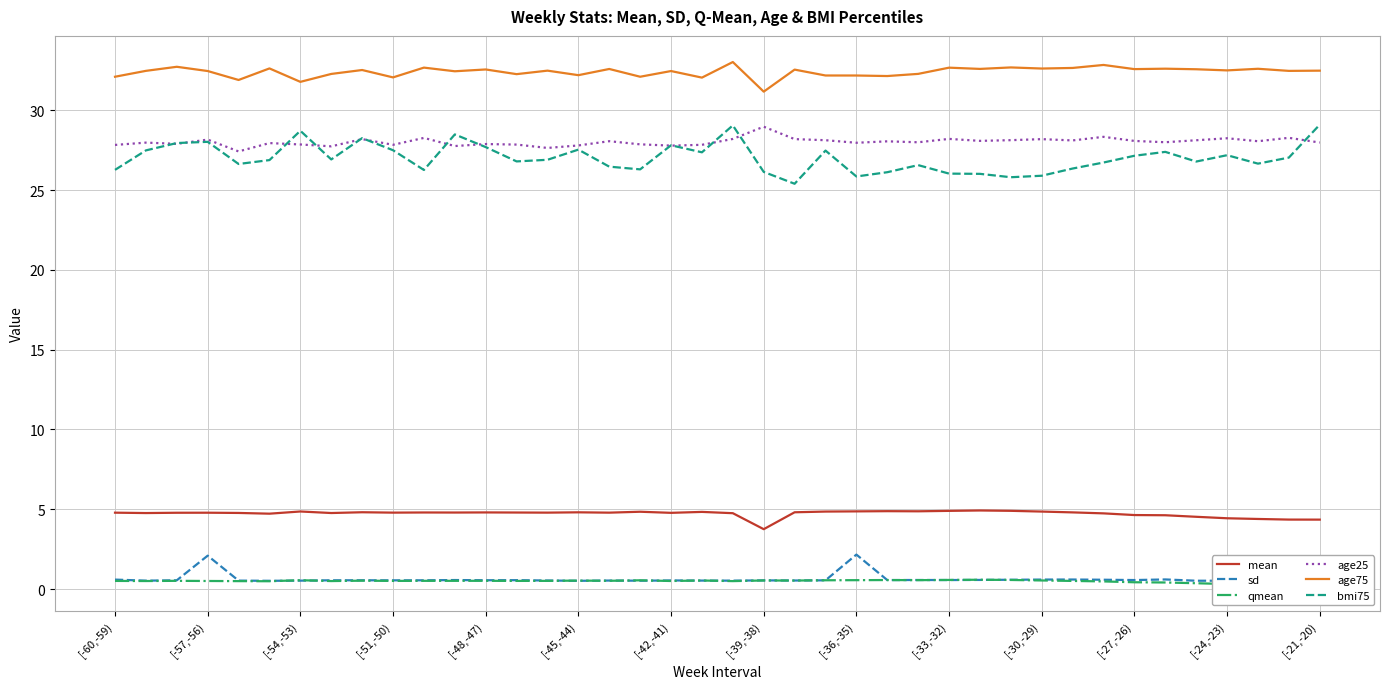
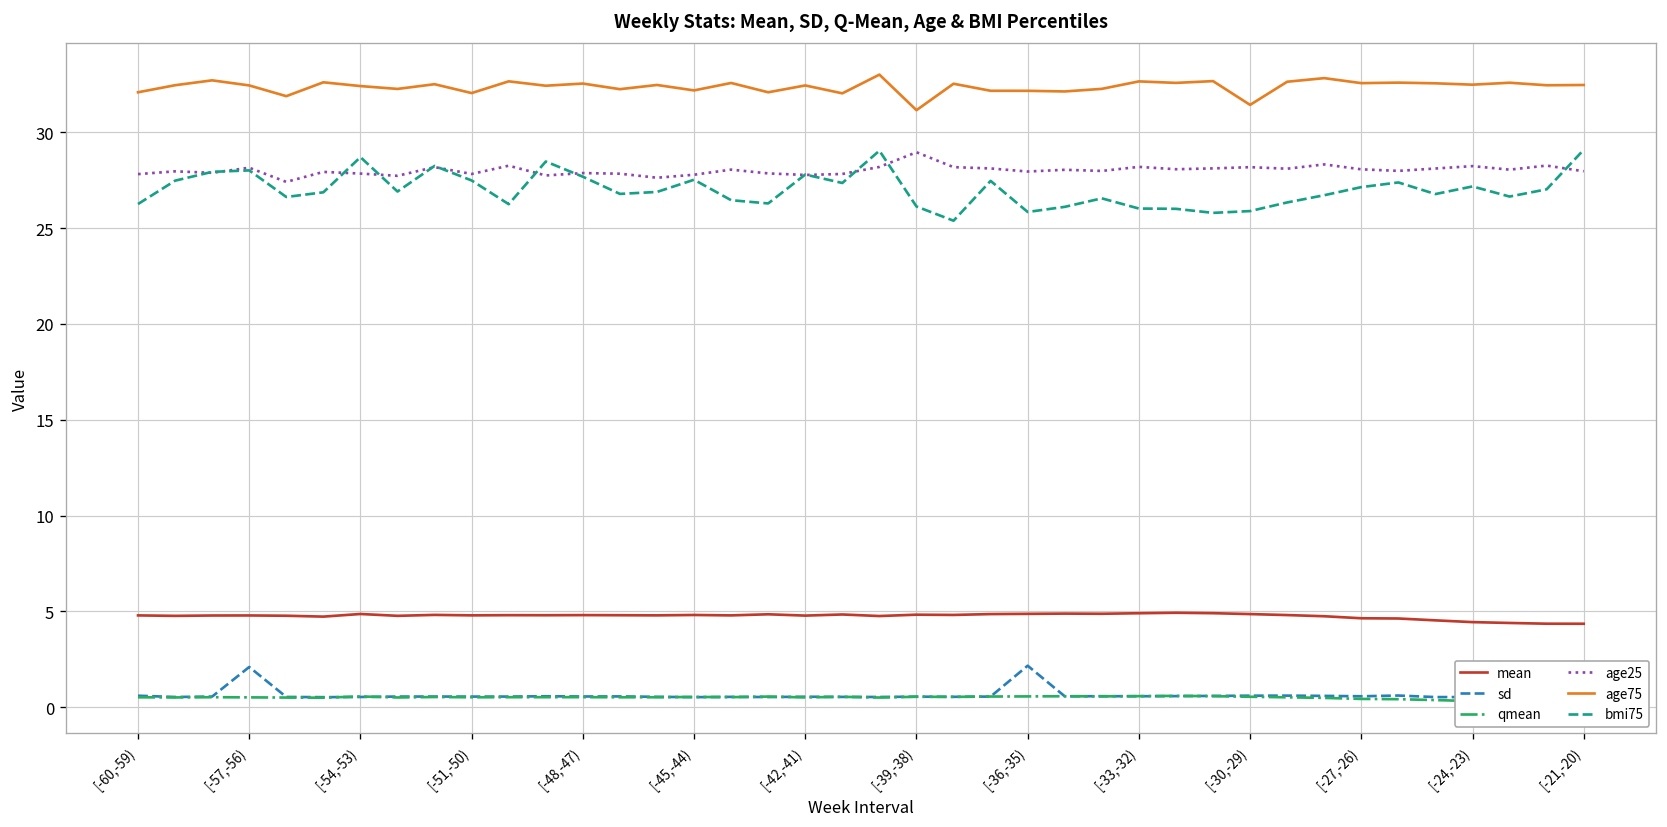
age75, [-54,-53): 31.8 -> 32.4
mean, [-39,-38): 3.8 -> 4.8
age75, [-30,-29): 32.6 -> 31.4
